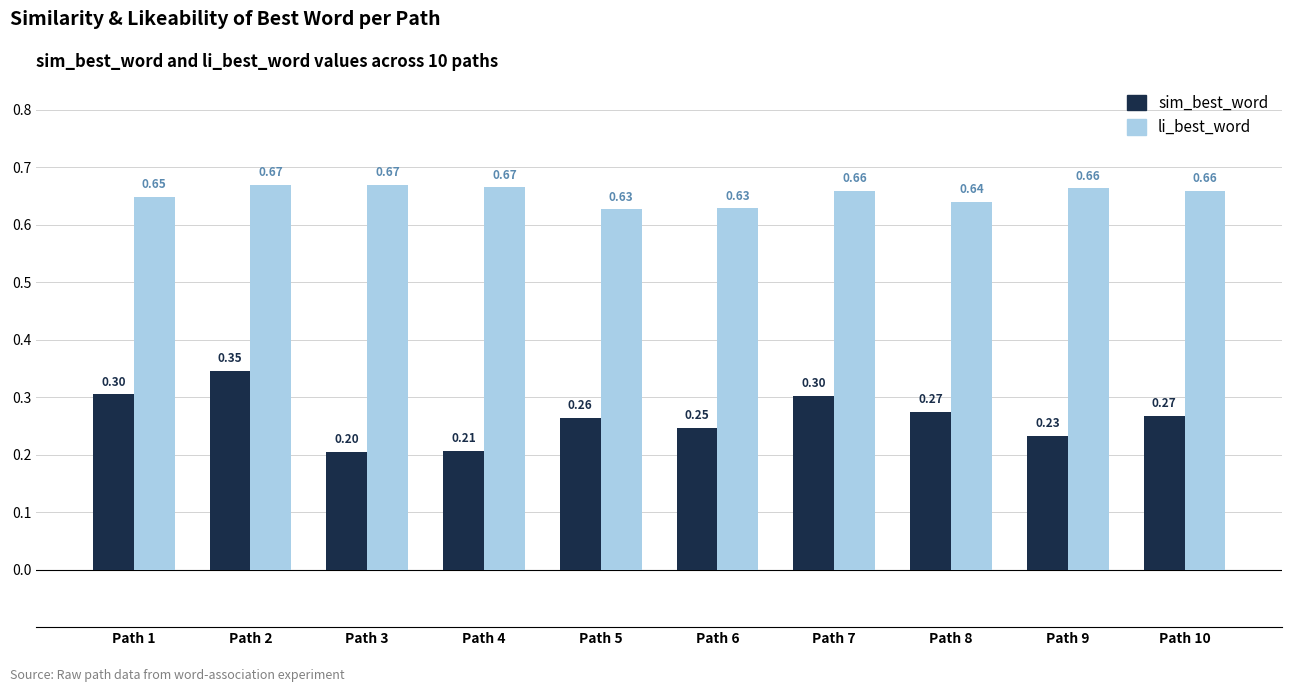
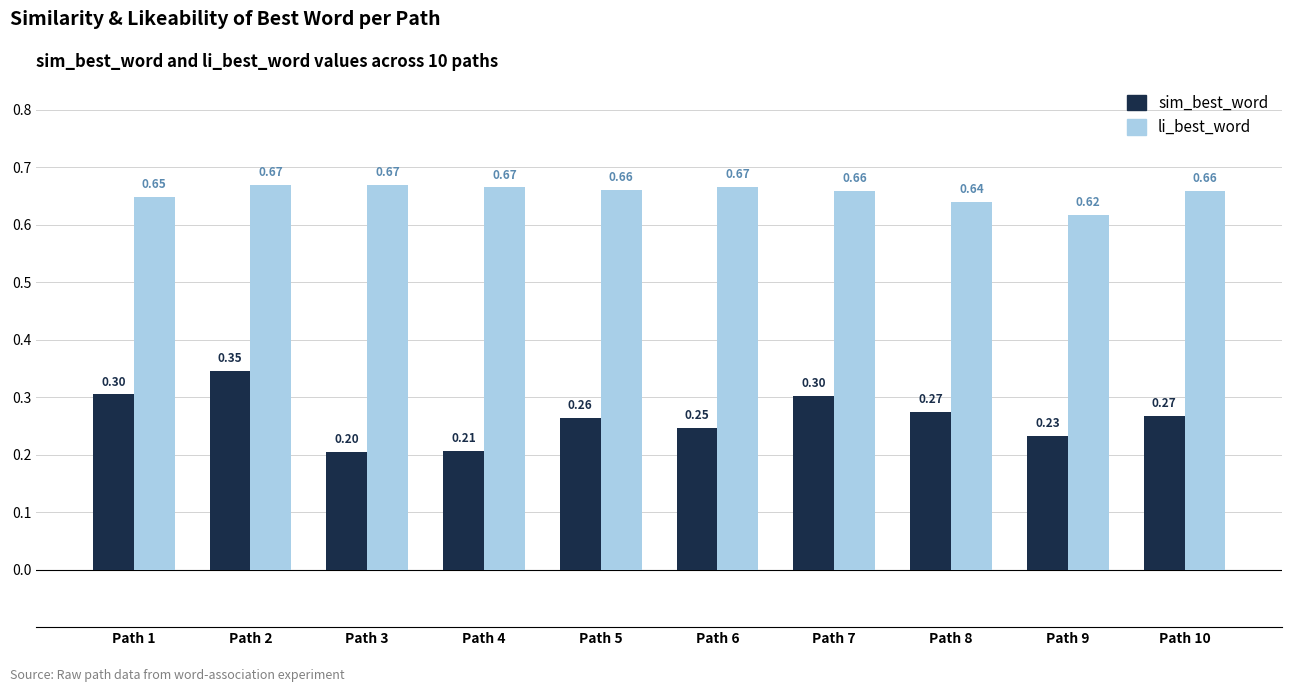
li_best_word, Path 5: 0.63 -> 0.66
li_best_word, Path 6: 0.63 -> 0.67
li_best_word, Path 9: 0.66 -> 0.62
